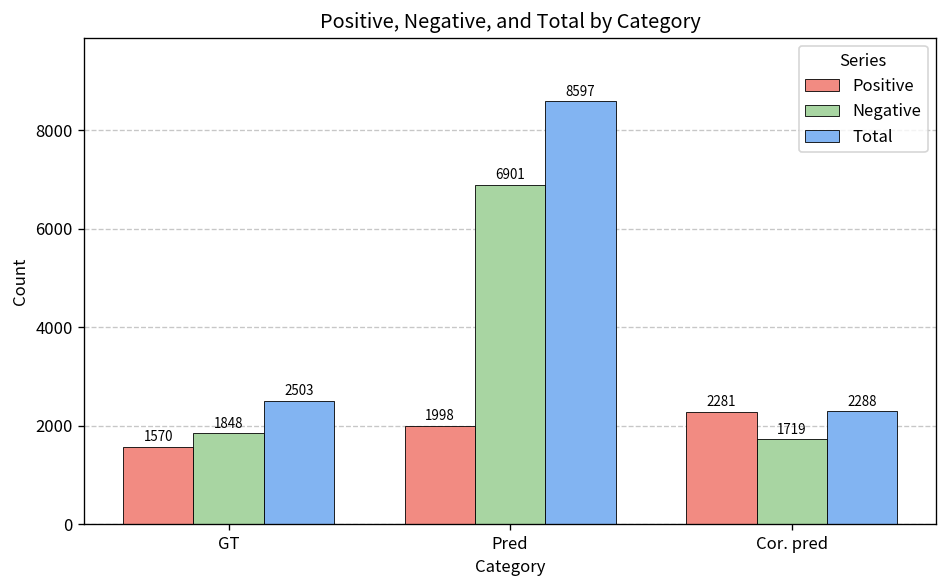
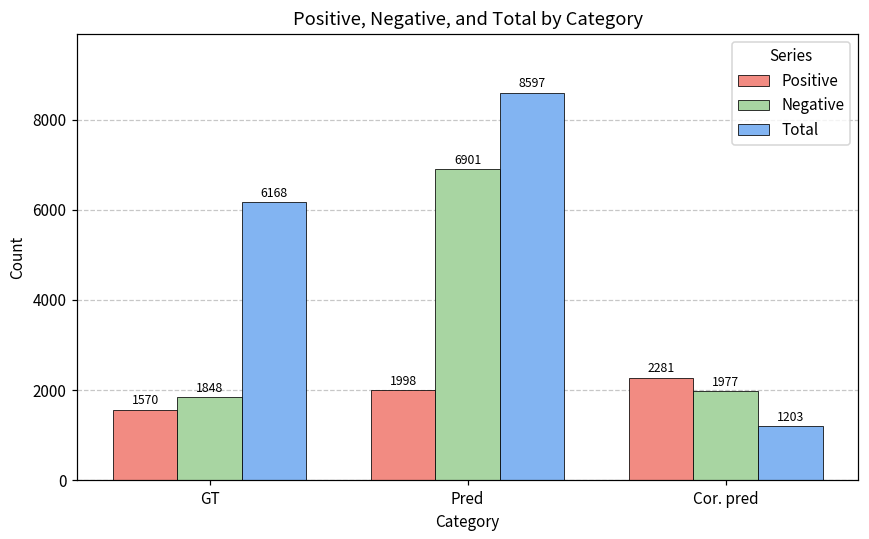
Total, GT: 2503 -> 6168
Negative, Cor. pred: 1719 -> 1977
Total, Cor. pred: 2288 -> 1203
